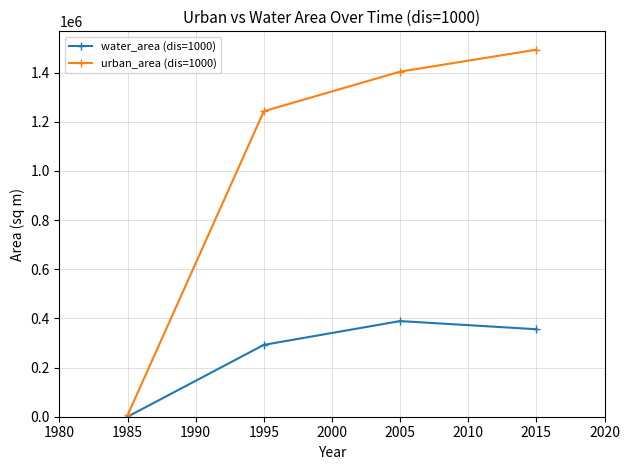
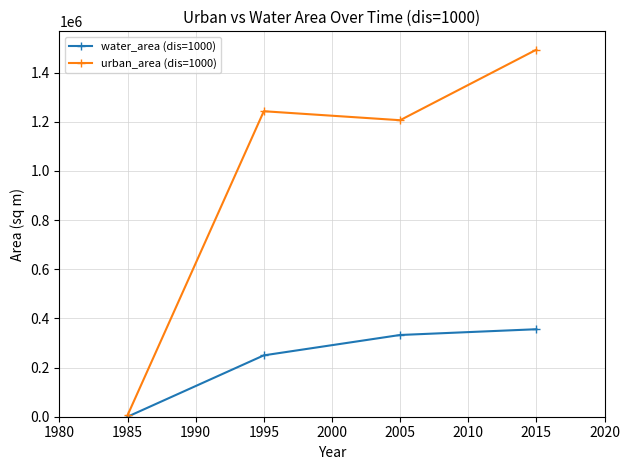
water_area (dis=1000), 1995: 290000 -> 250000
water_area (dis=1000), 2005: 390000 -> 330000
urban_area (dis=1000), 2005: 1400000 -> 1210000
